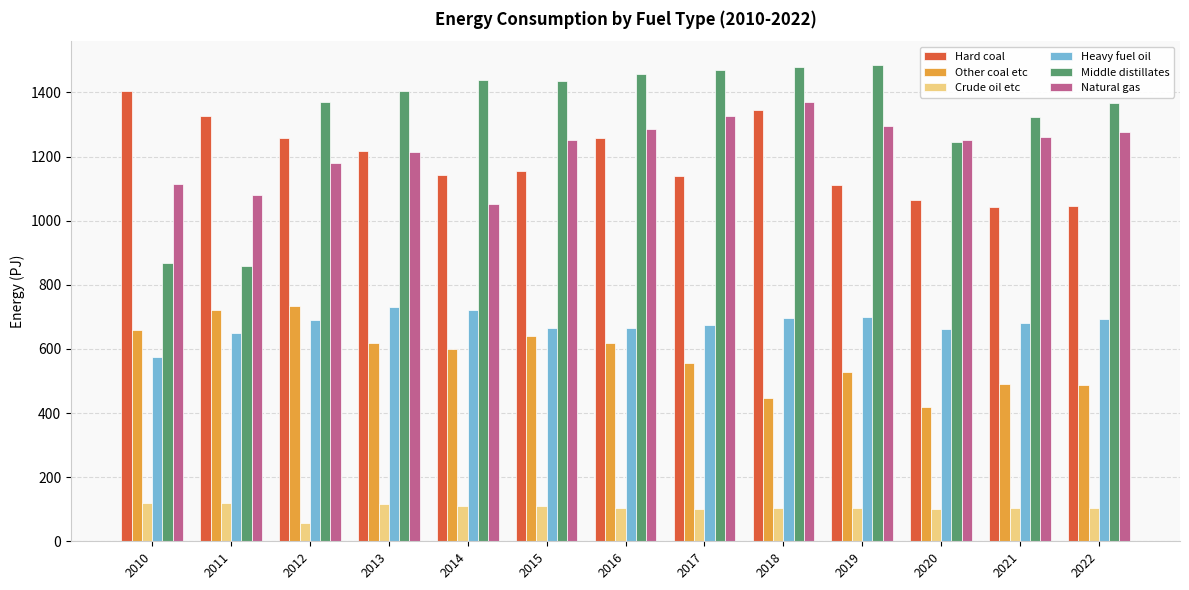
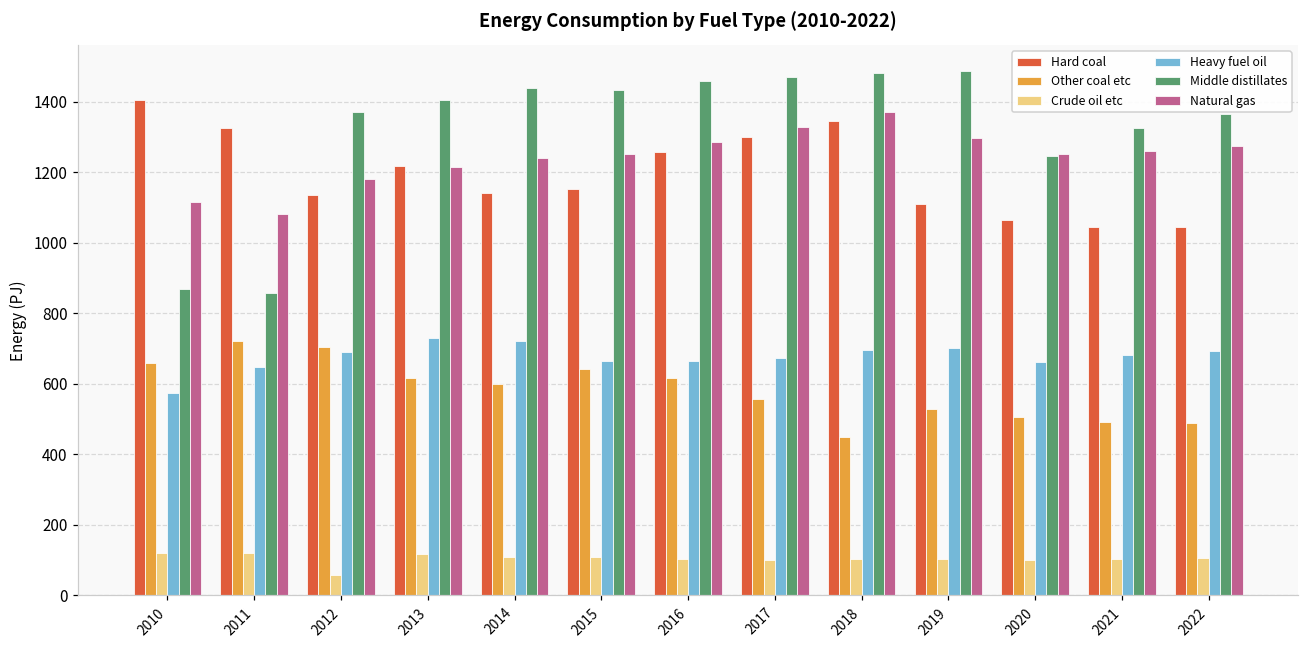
Hard coal, 2012: 1260 -> 1130
Other coal etc, 2012: 730 -> 710
Natural gas, 2014: 1050 -> 1240
Hard coal, 2017: 1140 -> 1300
Other coal etc, 2020: 420 -> 510
